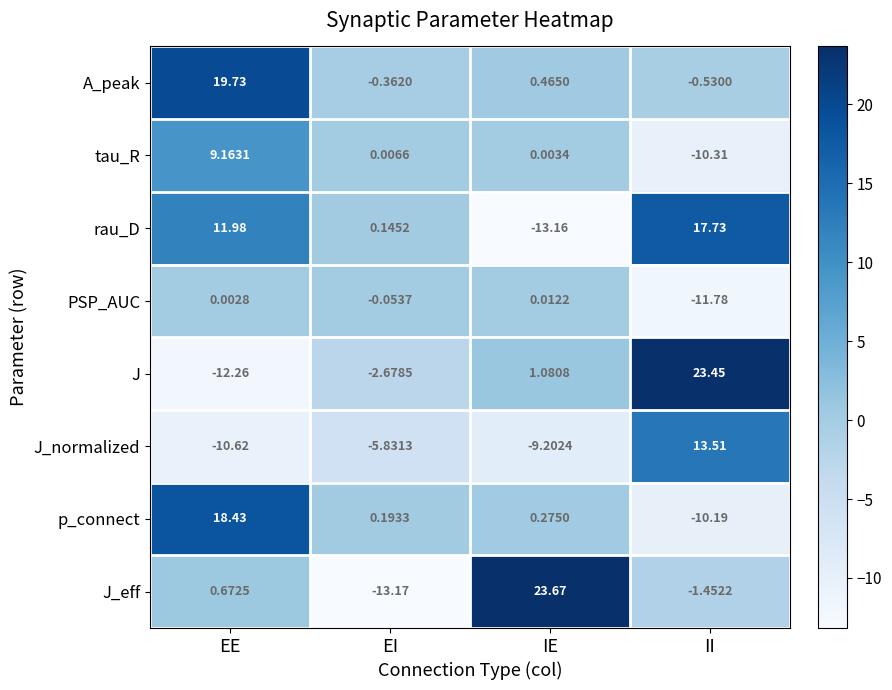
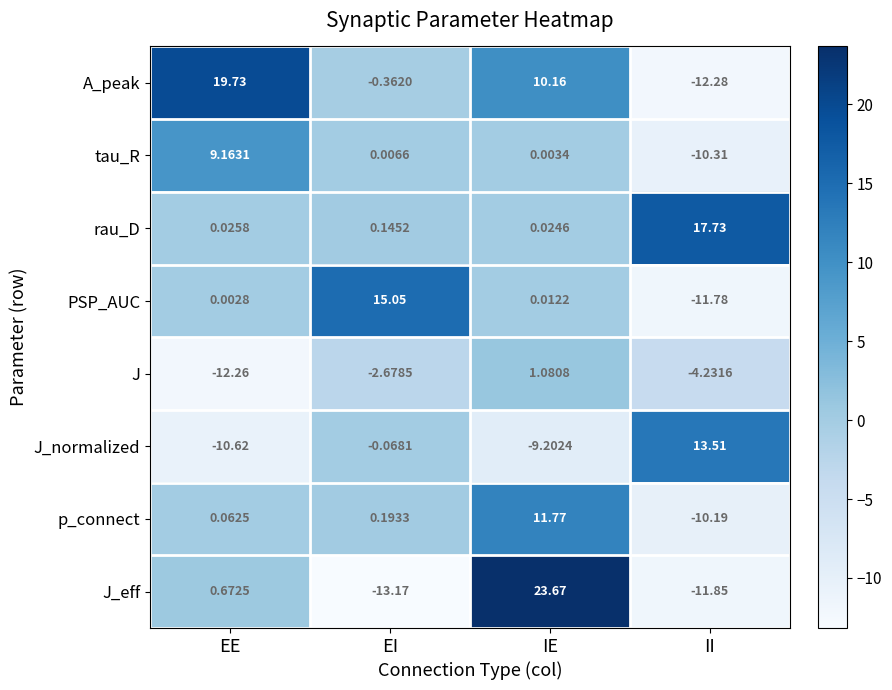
A_peak, IE: 0.4650 -> 10.16
A_peak, II: -0.5300 -> -12.28
rau_D, EE: 11.98 -> 0.0258
rau_D, IE: -13.16 -> 0.0246
PSP_AUC, EI: -0.0537 -> 15.05
J, II: 23.45 -> -4.2316
J_normalized, EI: -5.8313 -> -0.0681
p_connect, EE: 18.43 -> 0.0625
p_connect, IE: 0.2750 -> 11.77
J_eff, II: -1.4522 -> -11.85
